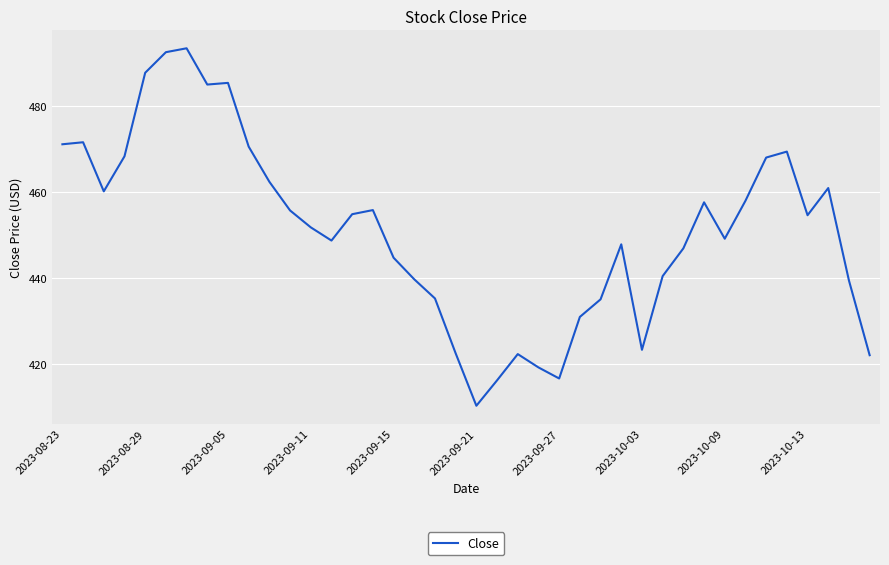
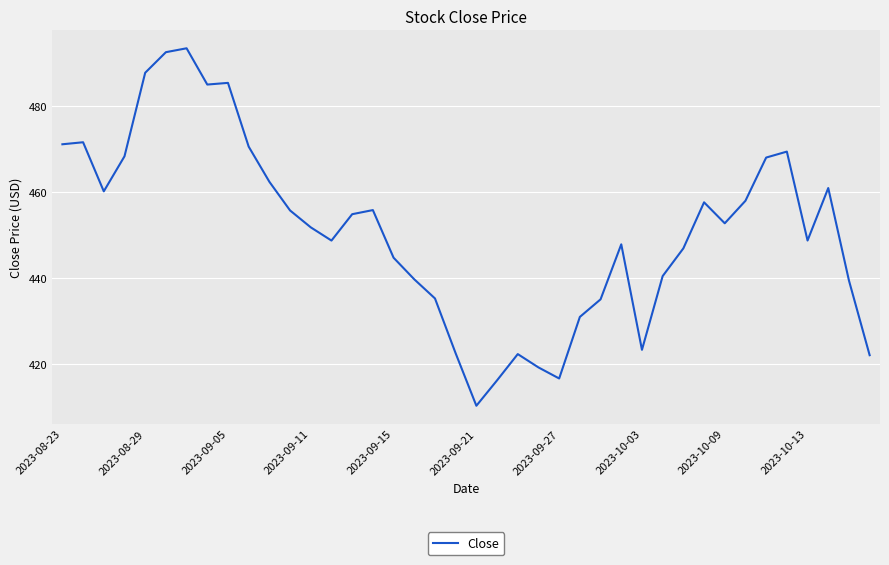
2023-10-09: 449 -> 453
2023-10-13: 455 -> 449
